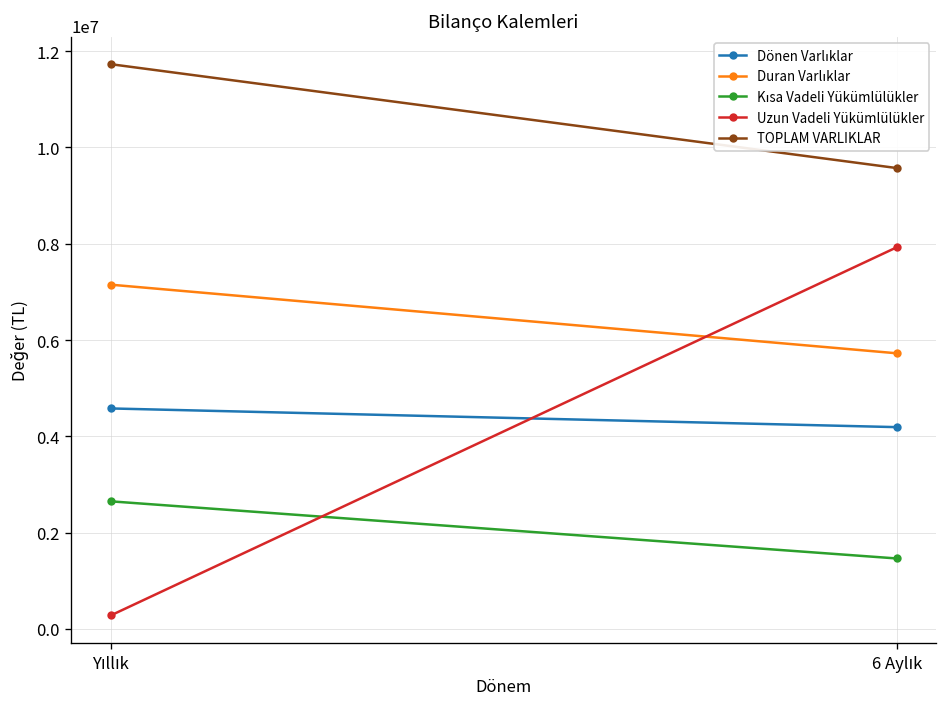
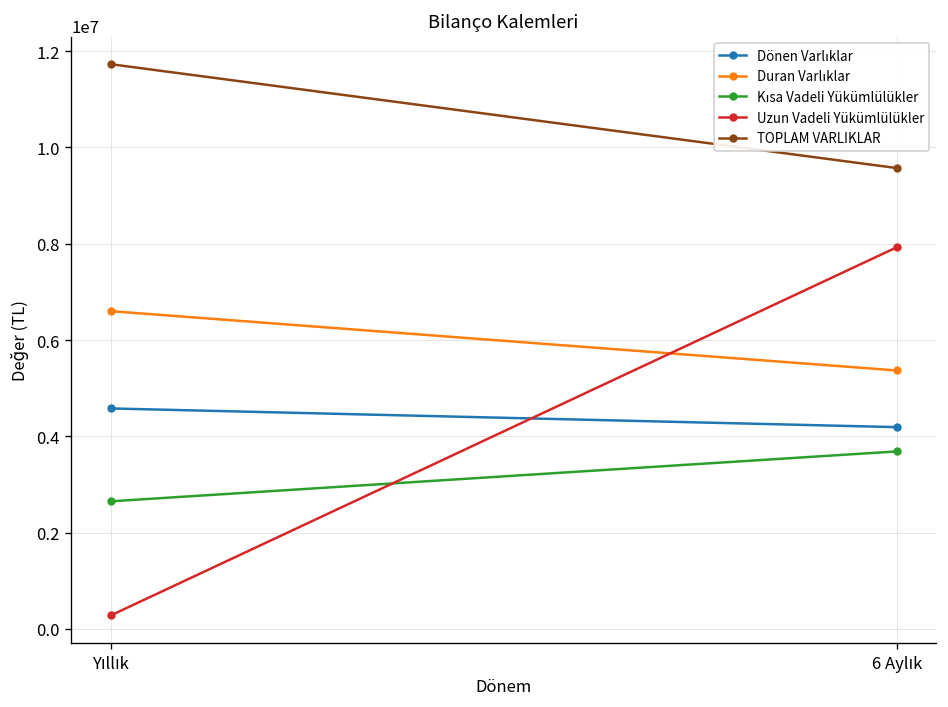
Duran Varlıklar, Yıllık: 7100000 -> 6600000
Duran Varlıklar, 6 Aylık: 5700000 -> 5400000
Kısa Vadeli Yükümlülükler, 6 Aylık: 1500000 -> 3700000
